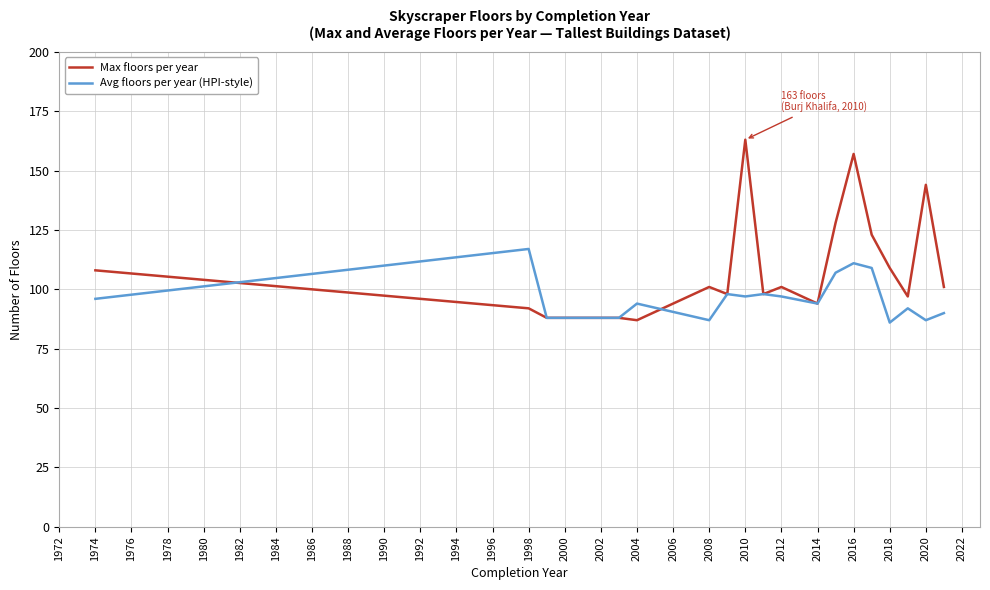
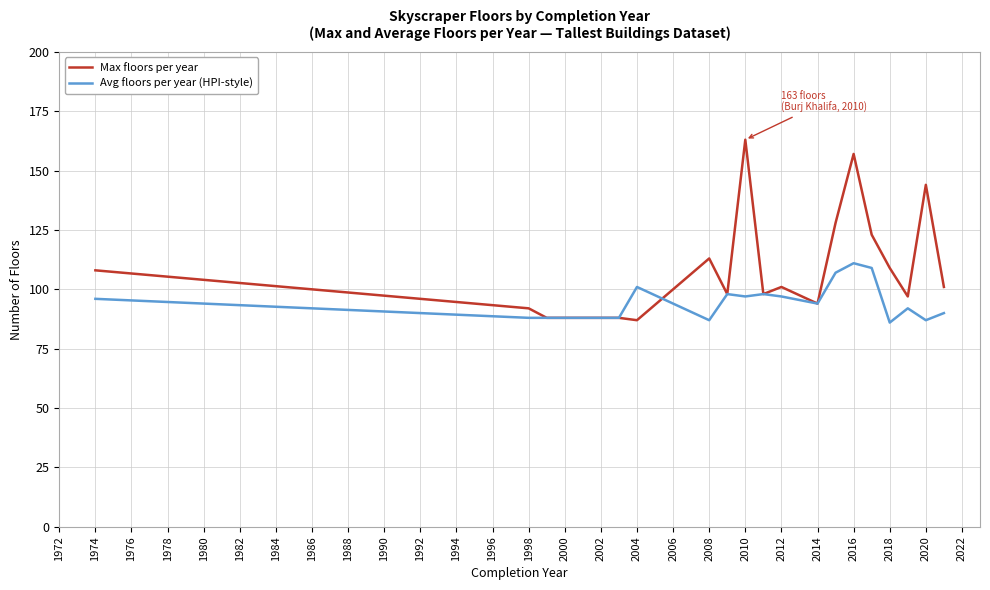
Avg floors per year (HPI-style), 1998: 117 -> 88
Avg floors per year (HPI-style), 2004: 94 -> 101
Max floors per year, 2008: 101 -> 113
